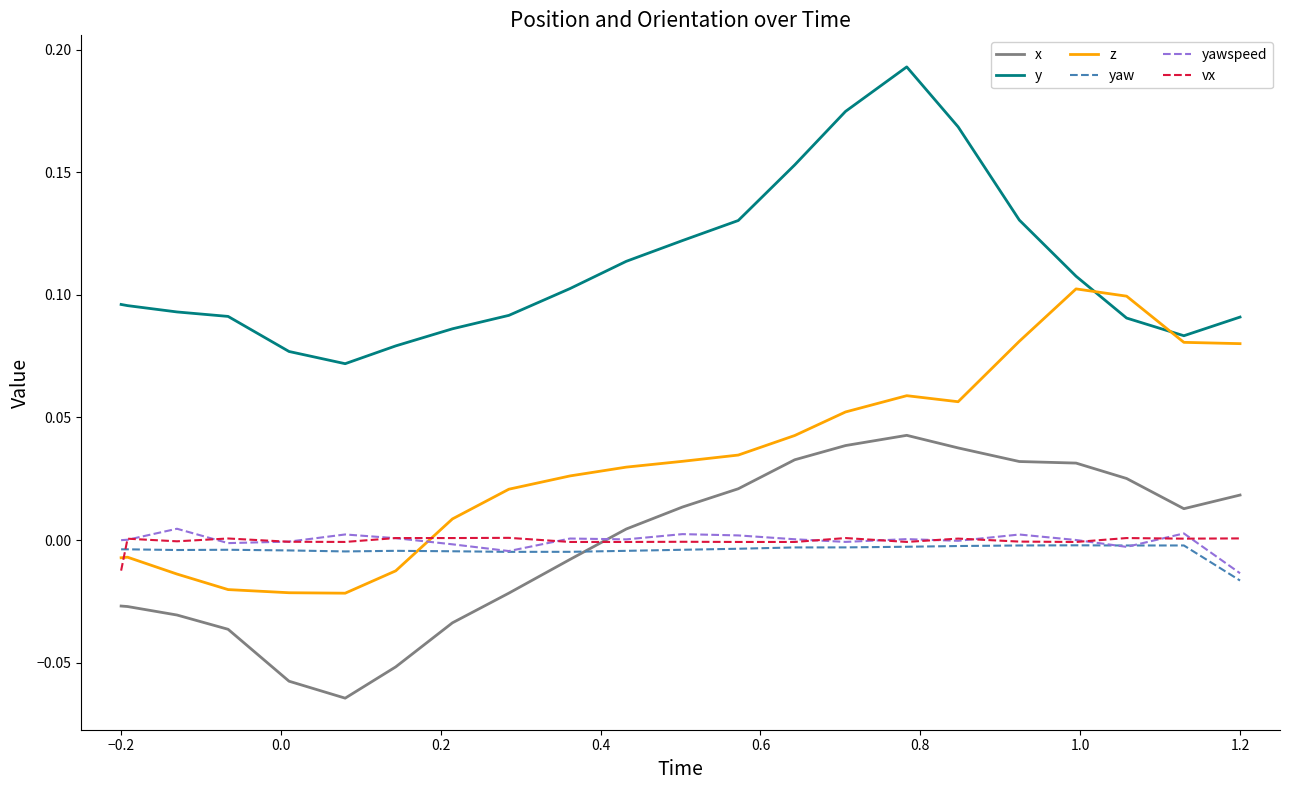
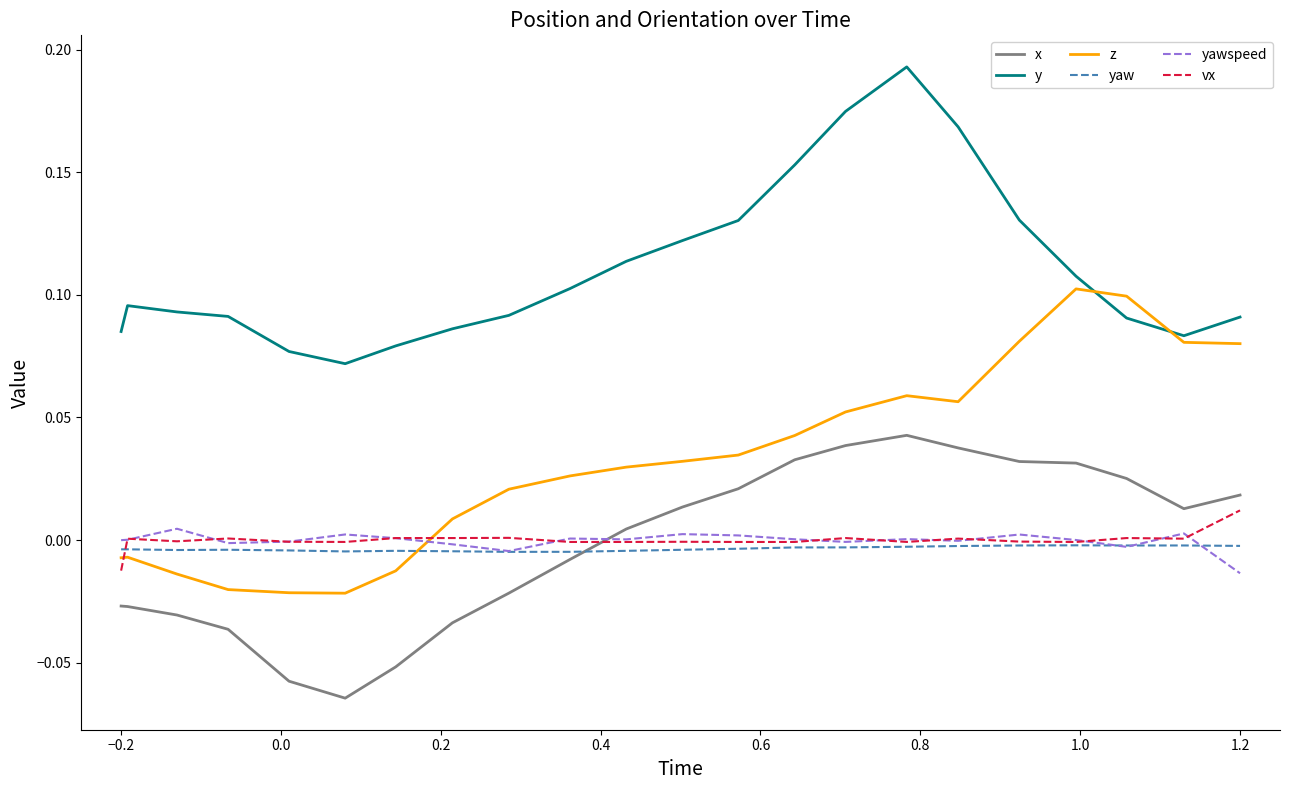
y, −0.2: 0.096 -> 0.085
yaw, 1.2: -0.017 -> -0.002
vx, 1.2: 0.001 -> 0.012
